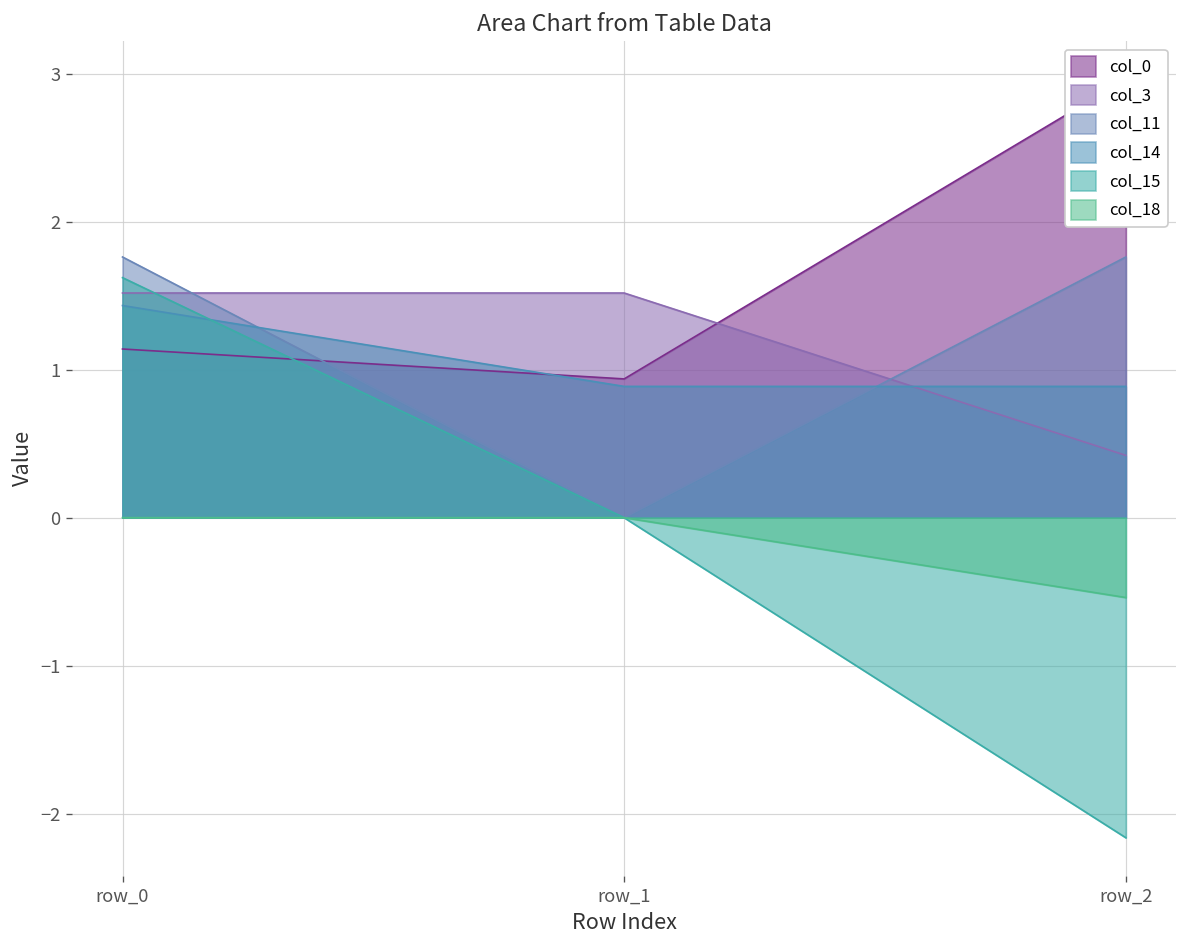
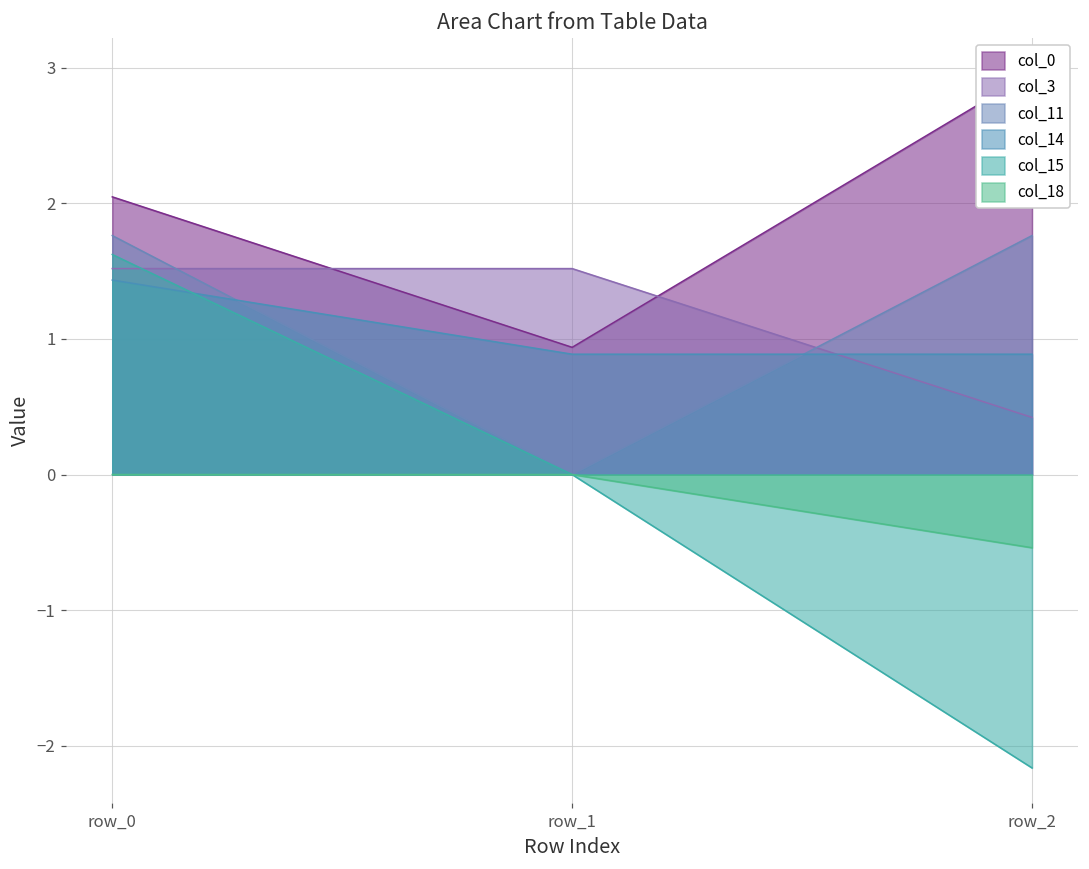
col_0, row_0: 1.14 -> 2.05
